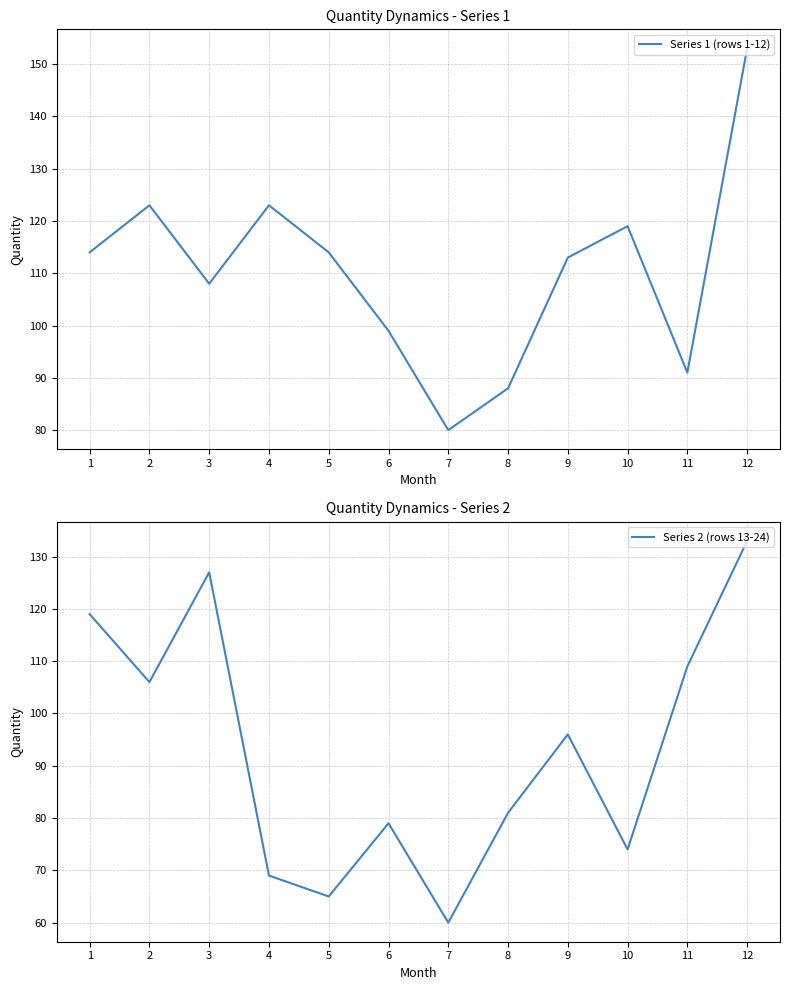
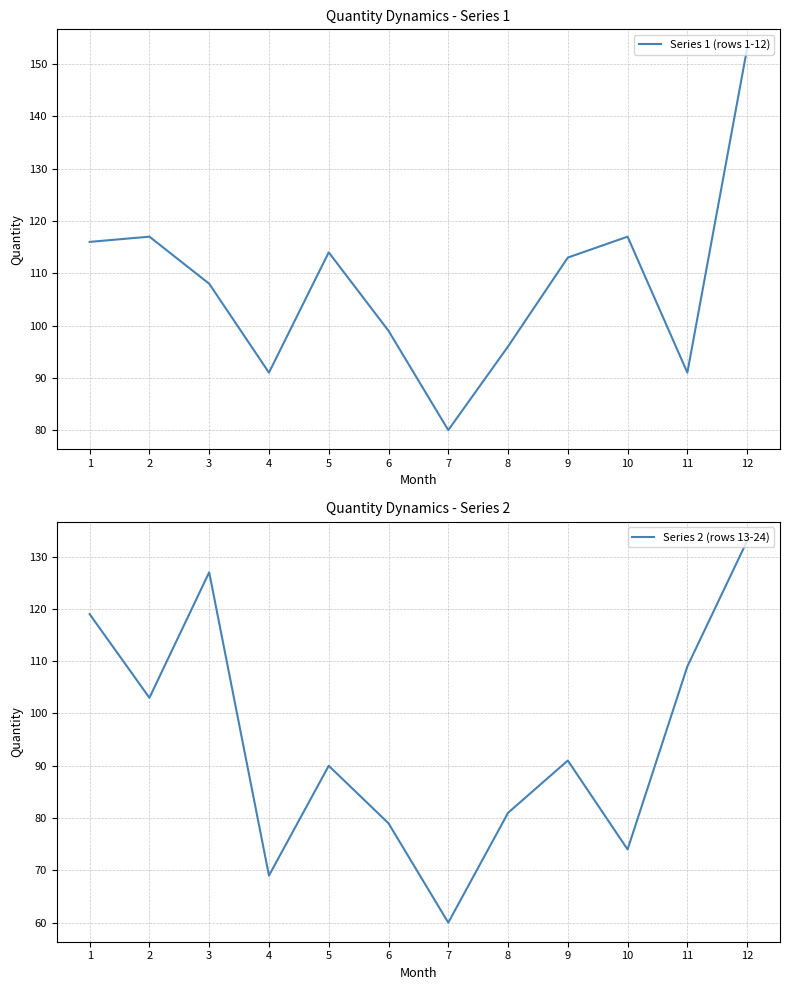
Quantity Dynamics - Series 1, 1: 114 -> 116
Quantity Dynamics - Series 1, 2: 123 -> 117
Quantity Dynamics - Series 1, 4: 123 -> 91
Quantity Dynamics - Series 1, 8: 88 -> 96
Quantity Dynamics - Series 1, 10: 119 -> 117
Quantity Dynamics - Series 2, 2: 106 -> 103
Quantity Dynamics - Series 2, 5: 65 -> 90
Quantity Dynamics - Series 2, 9: 96 -> 91
